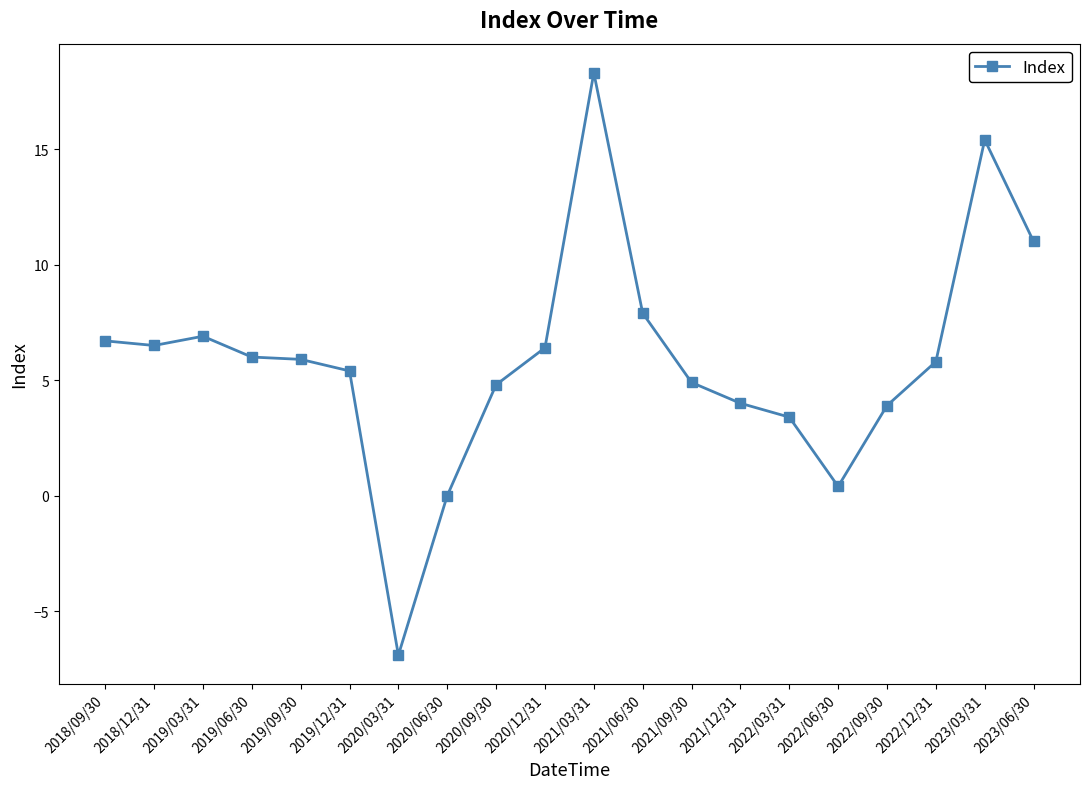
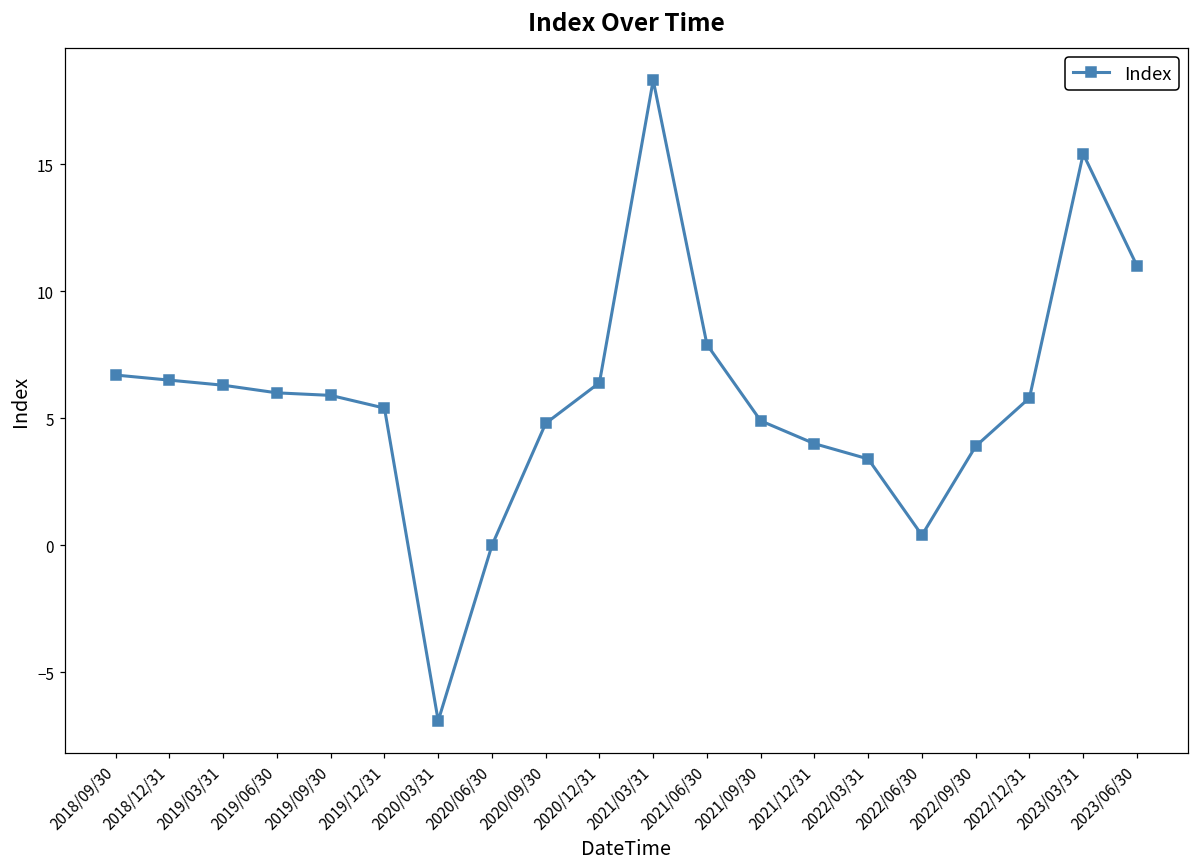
2019/03/31: 6.9 -> 6.3
